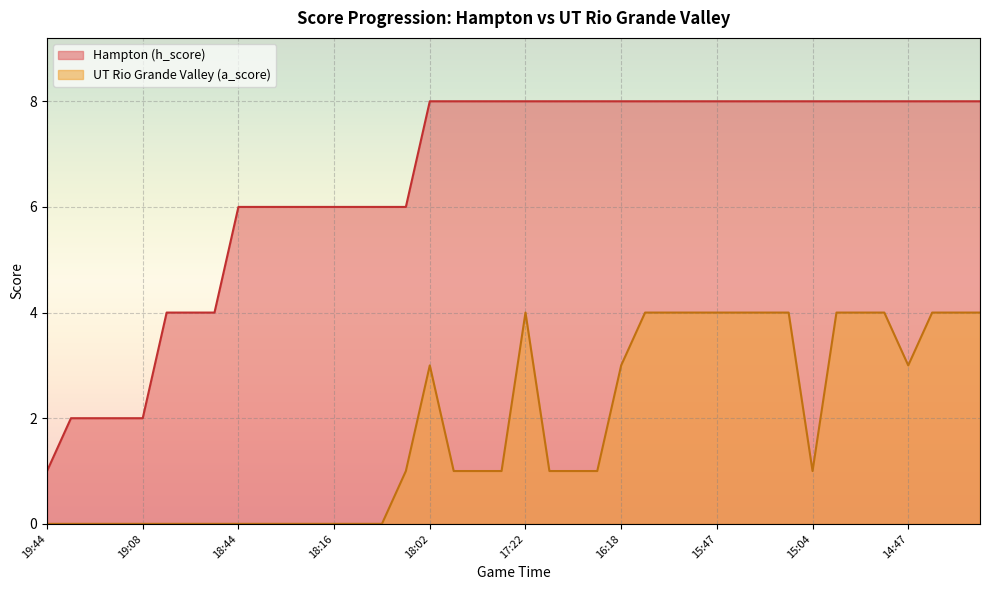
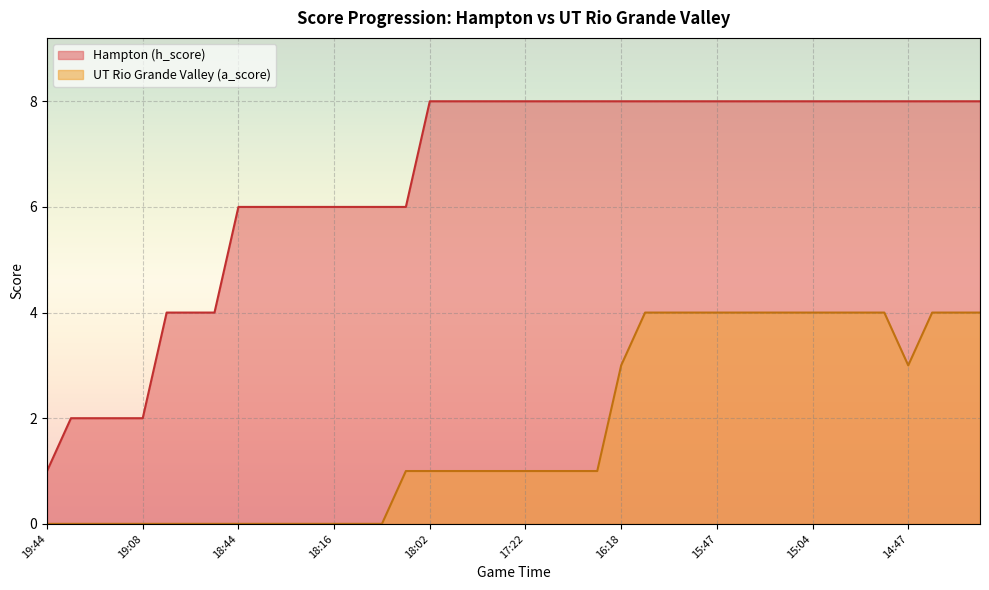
UT Rio Grande Valley (a_score), 18:02: 3 -> 1
UT Rio Grande Valley (a_score), 17:22: 4 -> 1
UT Rio Grande Valley (a_score), 15:04: 1 -> 4
